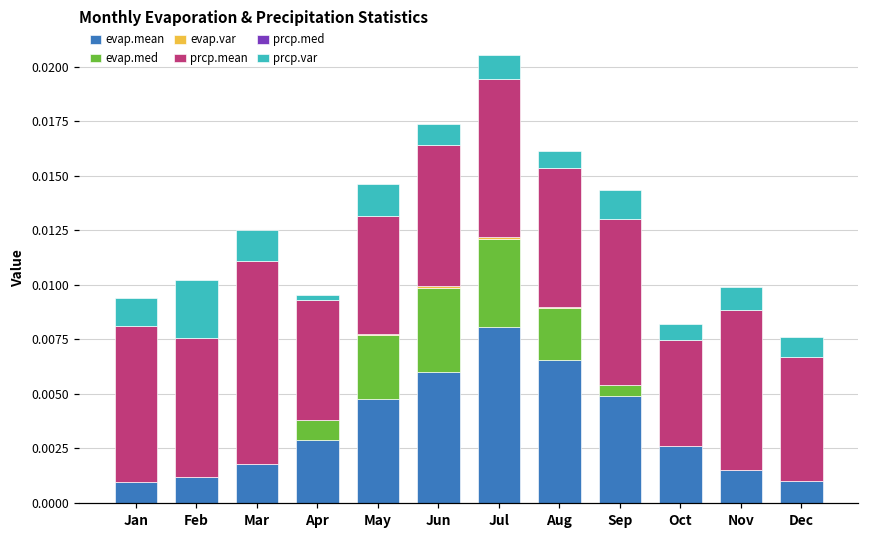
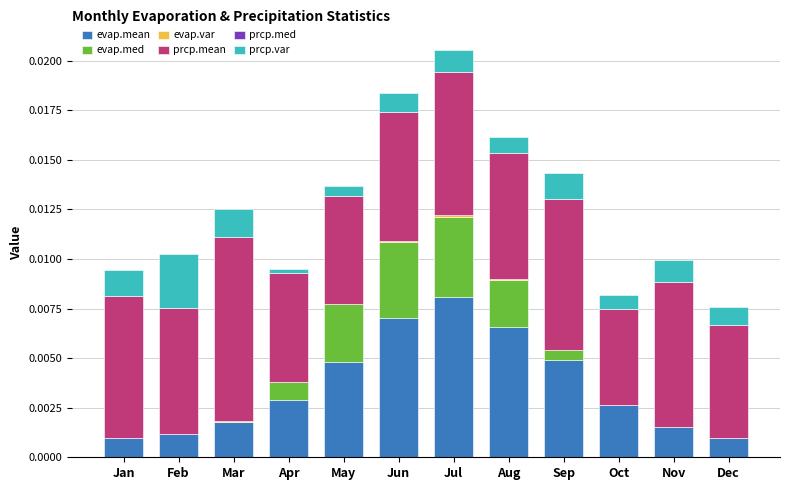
prcp.var, May: 0.0015 -> 0.0005
evap.mean, Jun: 0.006 -> 0.007
